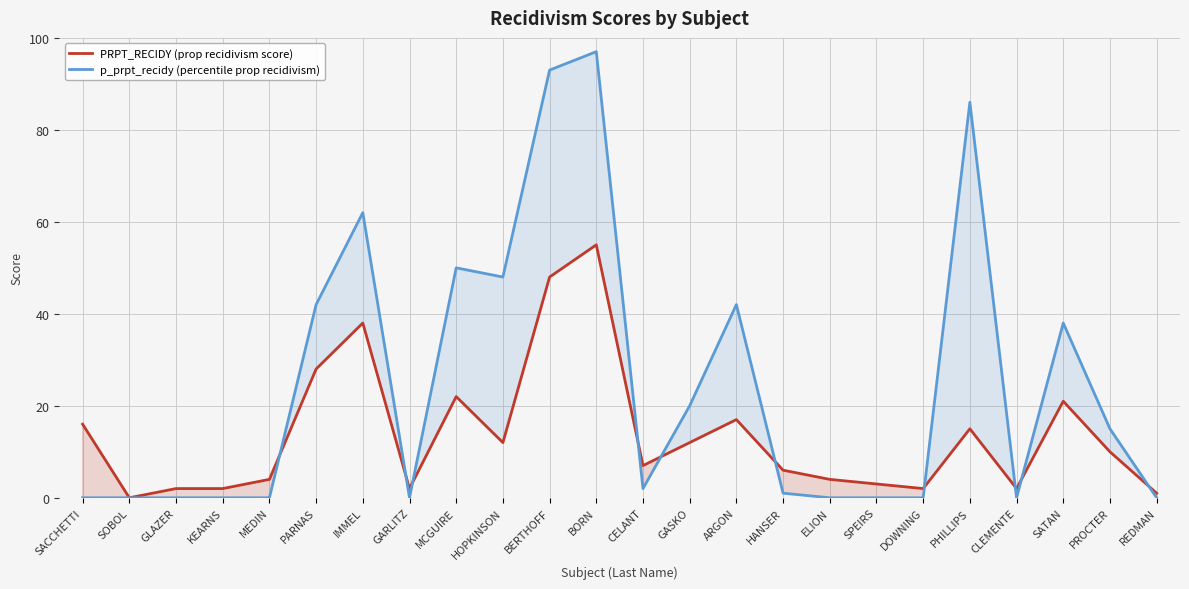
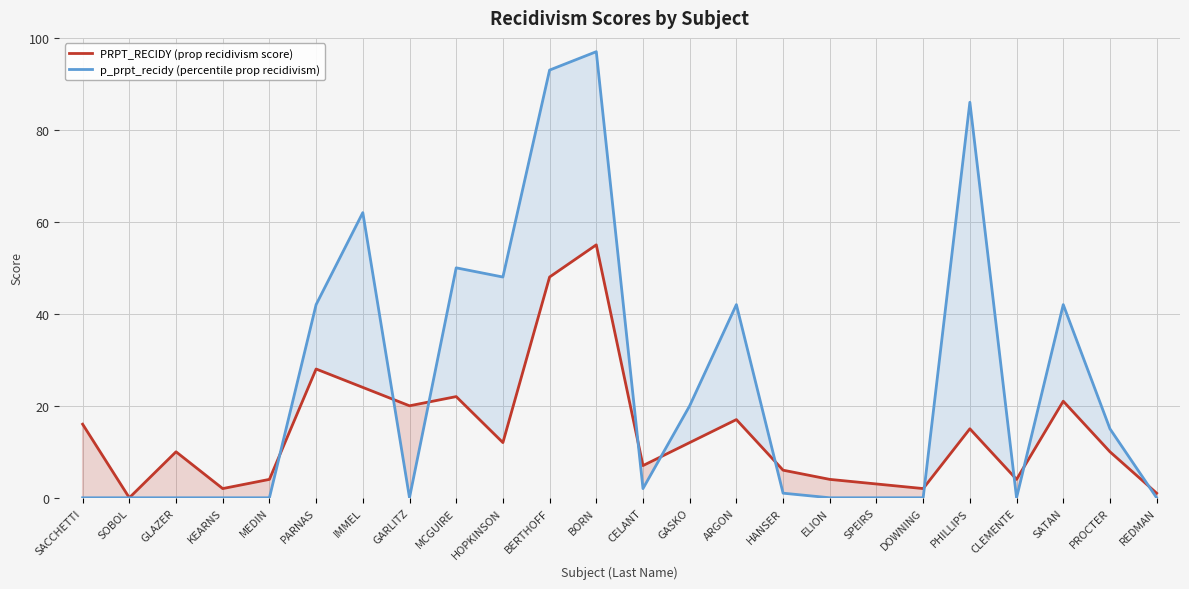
PRPT_RECIDY (prop recidivism score), GLAZER: 2 -> 10
PRPT_RECIDY (prop recidivism score), IMMEL: 38 -> 24
PRPT_RECIDY (prop recidivism score), GARLITZ: 2 -> 20
PRPT_RECIDY (prop recidivism score), CLEMENTE: 2 -> 4
p_prpt_recidy (percentile prop recidivism), SATAN: 38 -> 42
